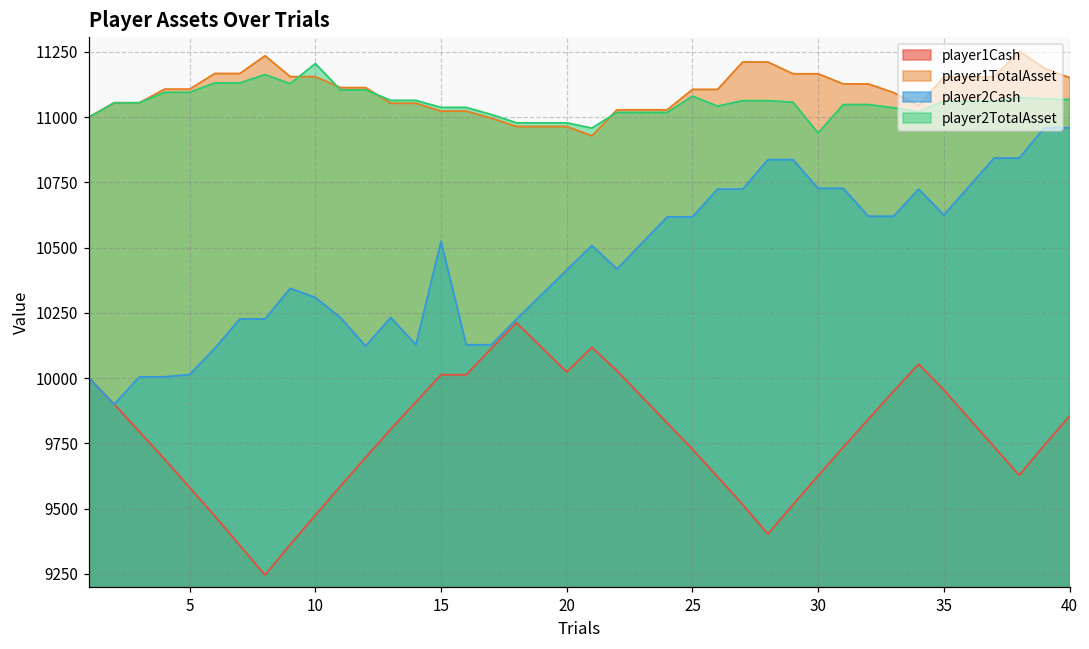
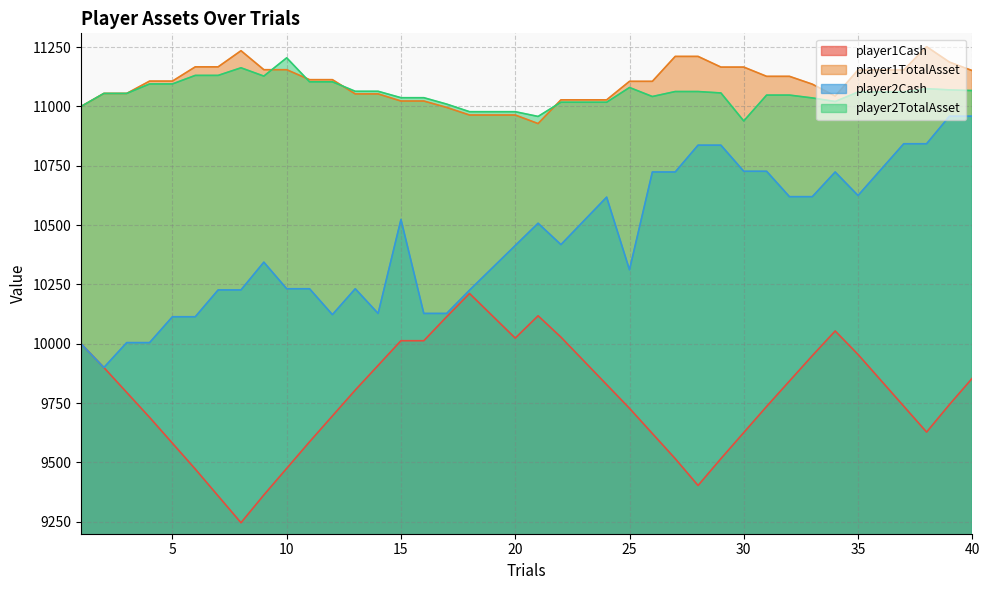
player2Cash, 5: 10010 -> 10110
player2Cash, 10: 10310 -> 10230
player2Cash, 25: 10620 -> 10310
